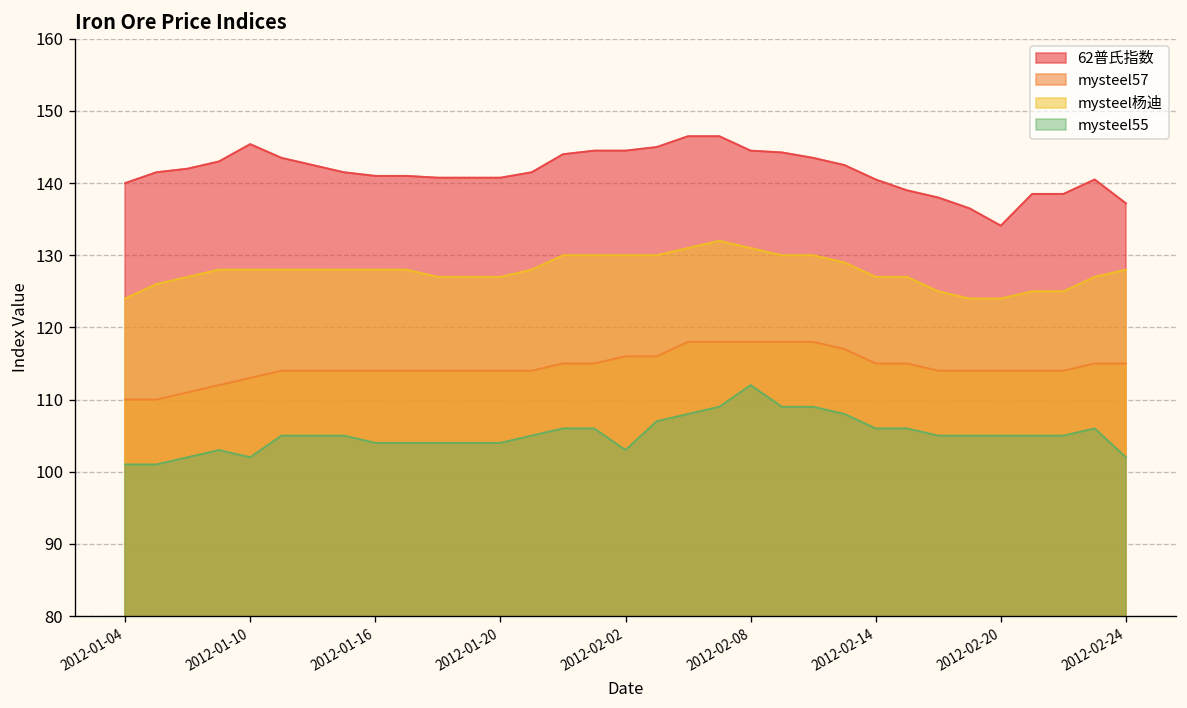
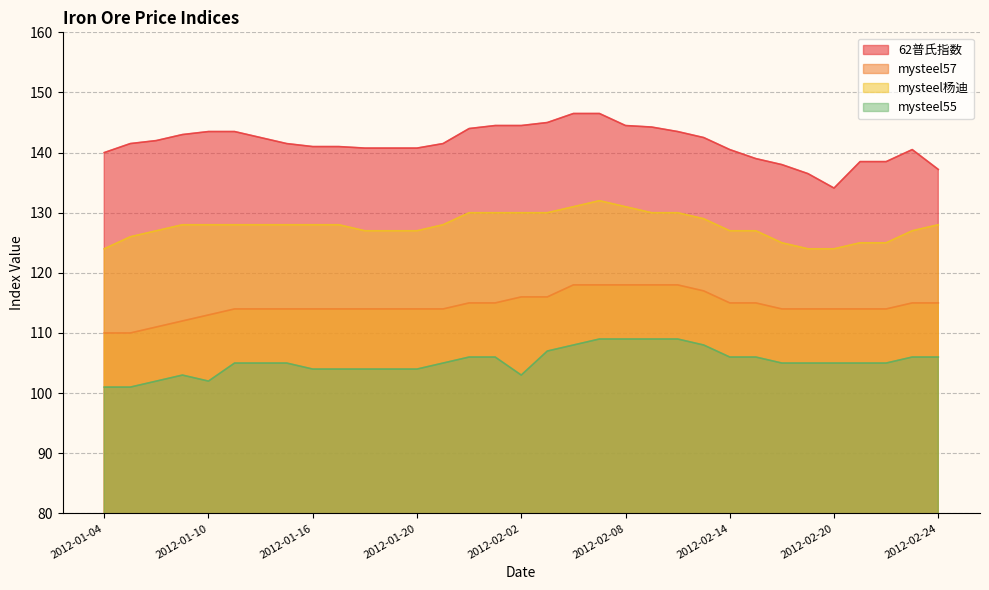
62普氏指数, 2012-01-10: 145 -> 144
mysteel55, 2012-02-08: 112 -> 109
mysteel55, 2012-02-24: 102 -> 106
